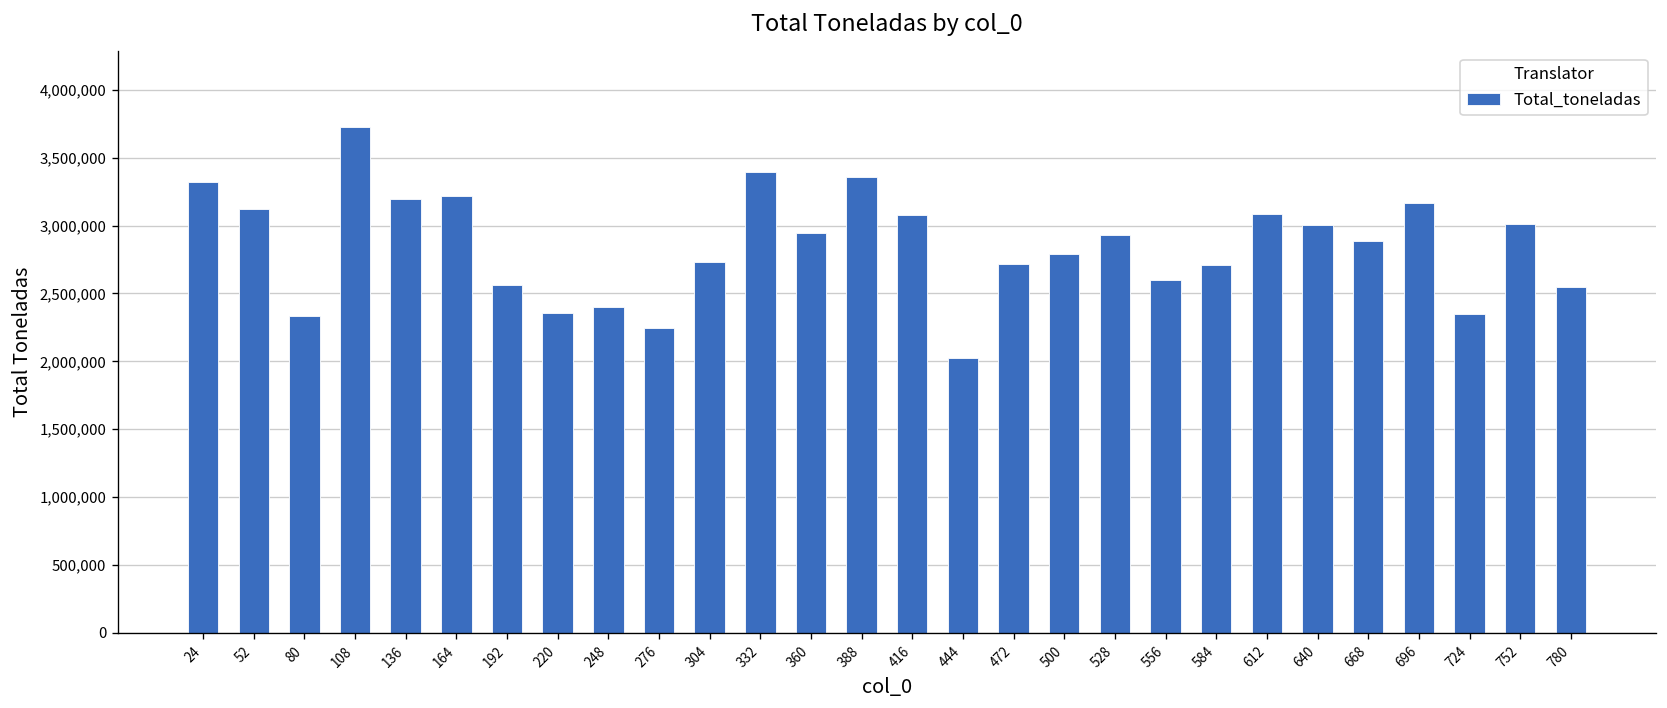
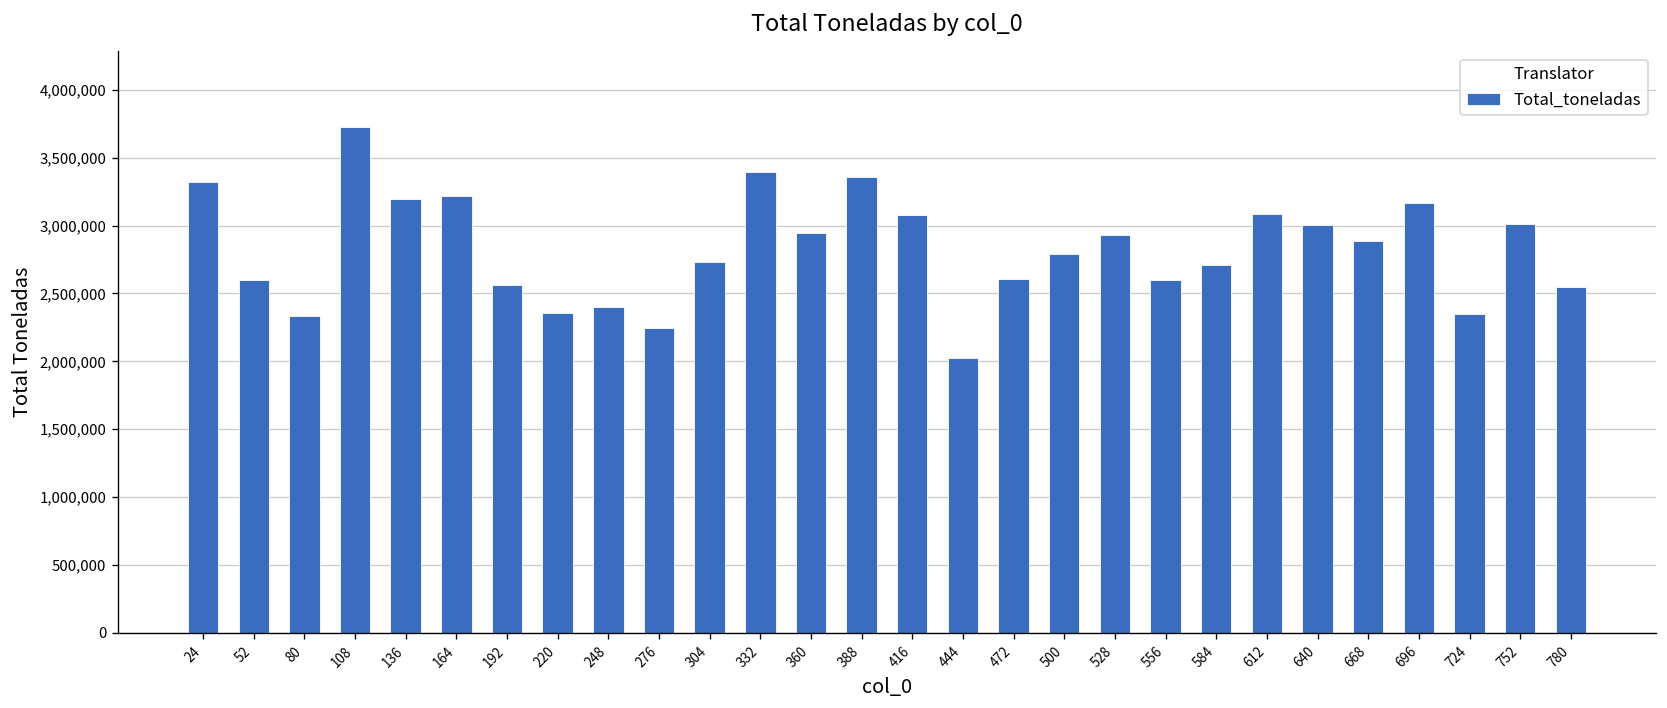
52: 3,120,000 -> 2,600,000
472: 2,720,000 -> 2,610,000
